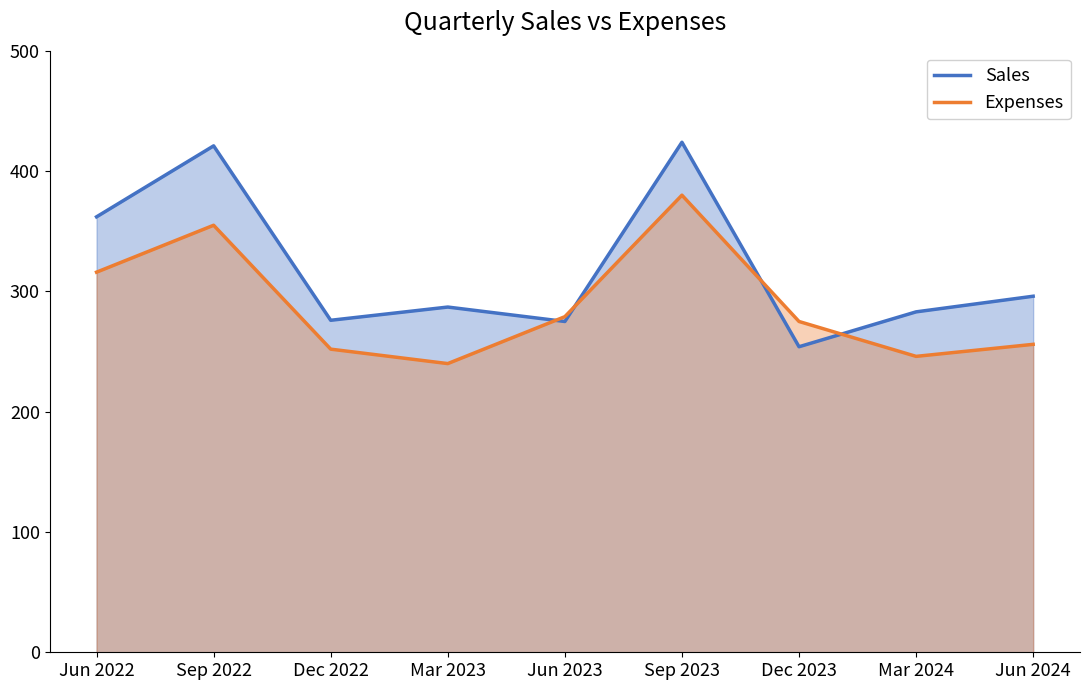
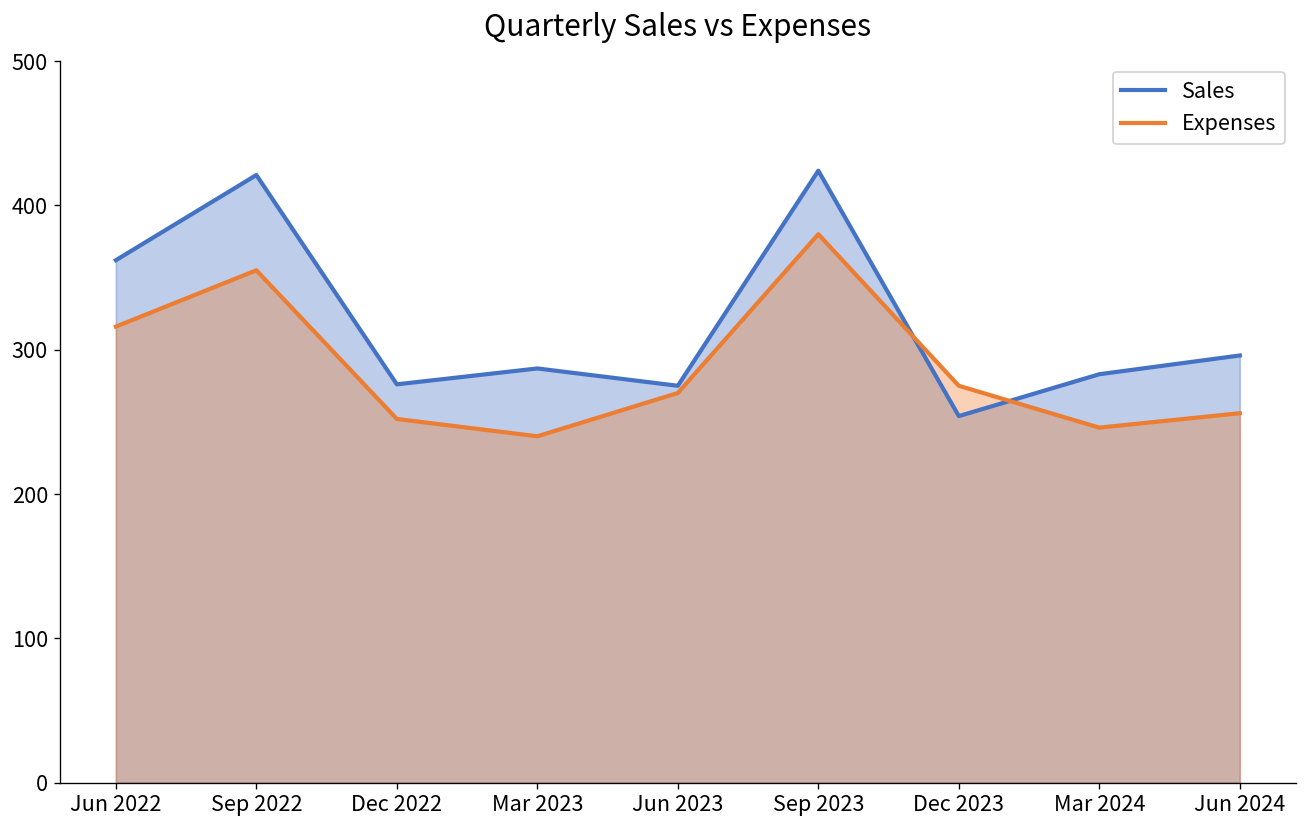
Expenses, Jun 2023: 279 -> 270
